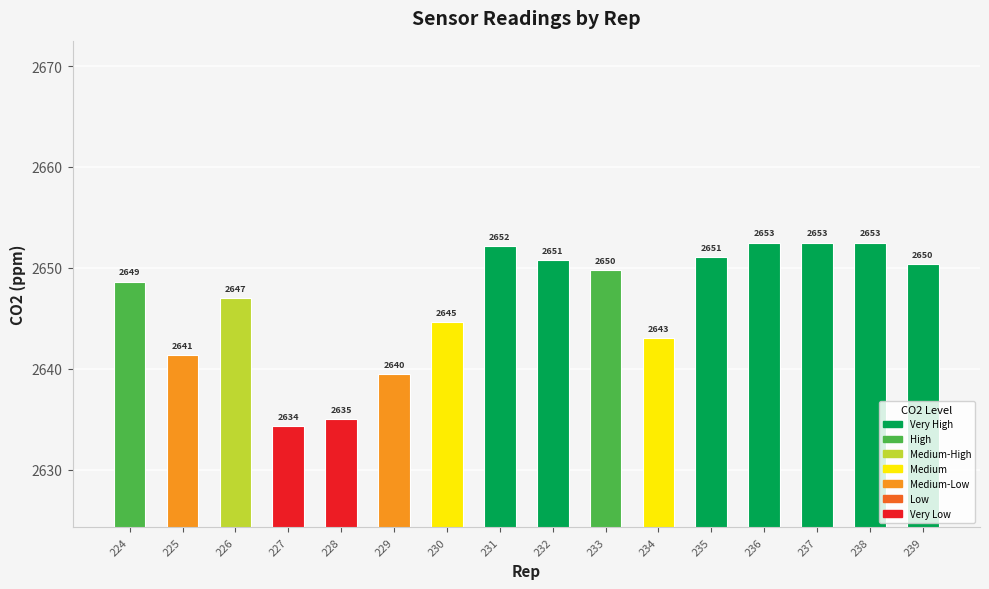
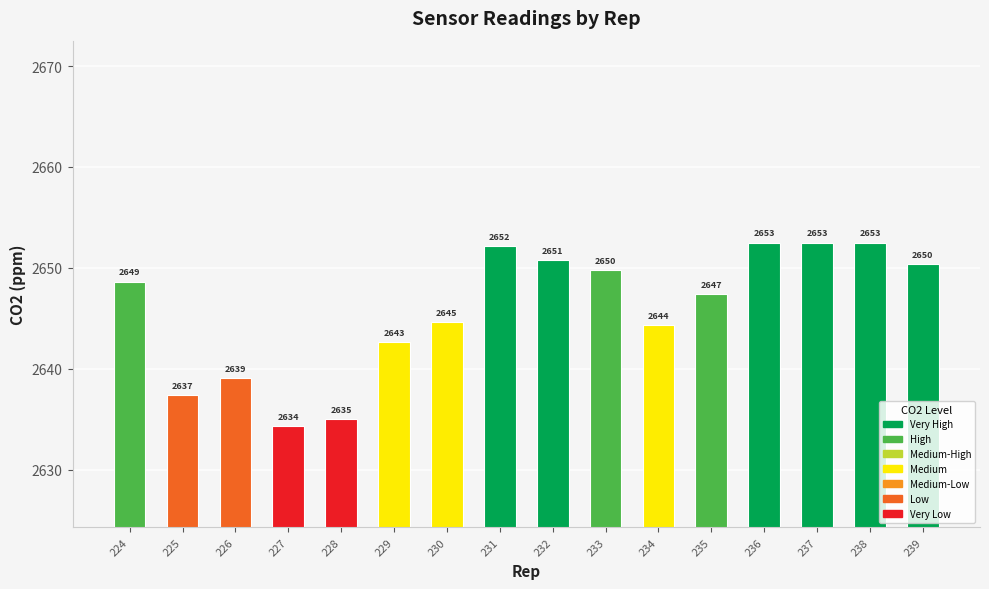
225: 2641 -> 2637
226: 2647 -> 2639
229: 2640 -> 2643
234: 2643 -> 2644
235: 2651 -> 2647
